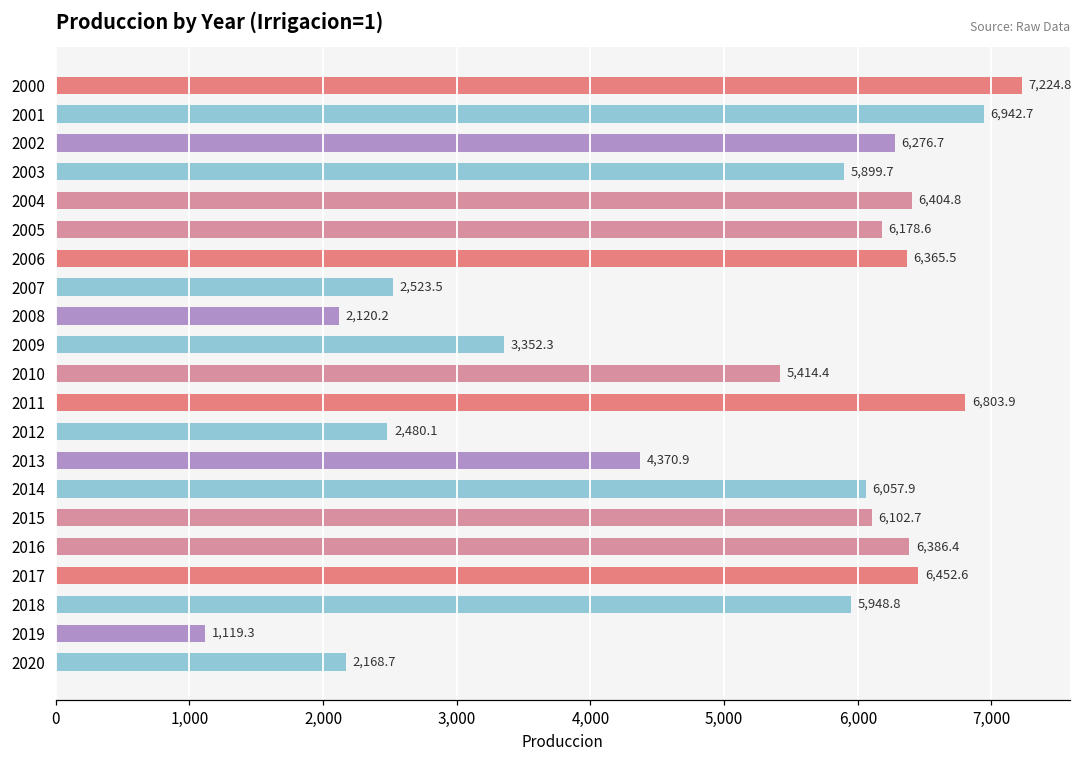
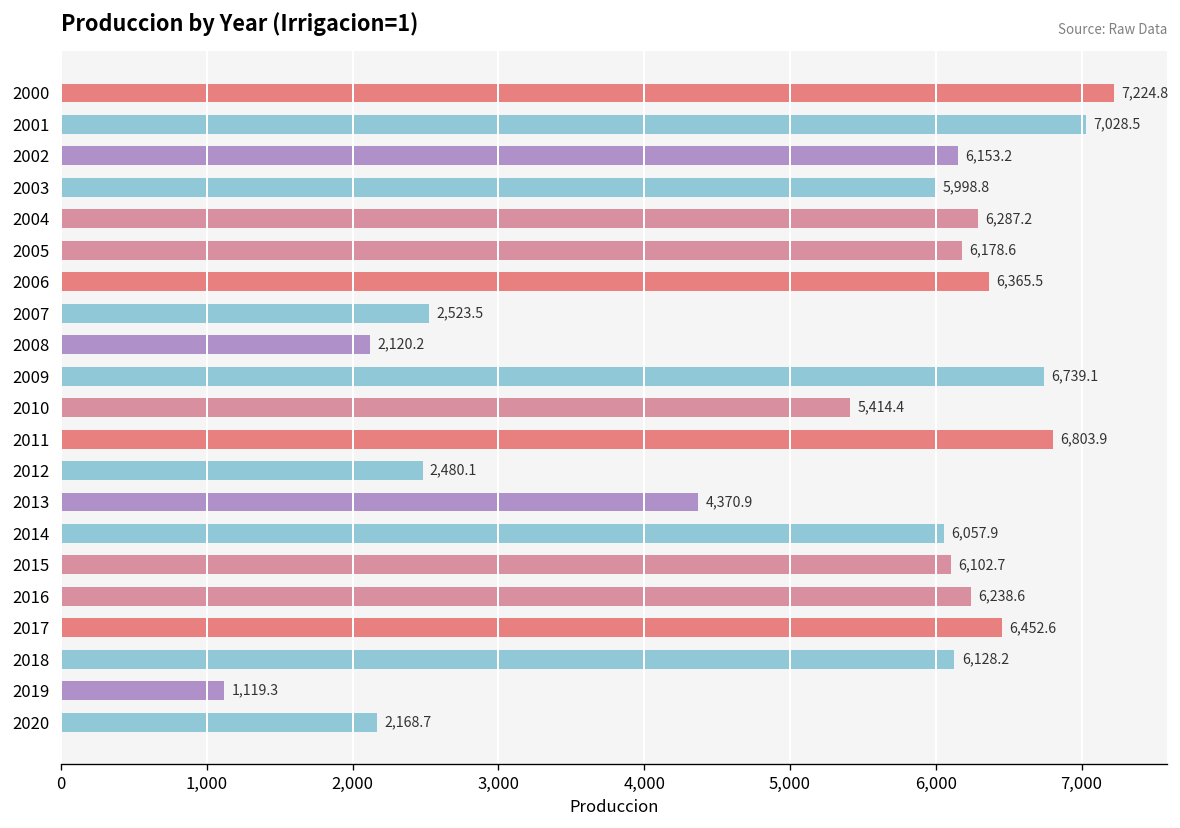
2001: 6,942.7 -> 7,028.5
2002: 6,276.7 -> 6,153.2
2003: 5,899.7 -> 5,998.8
2004: 6,404.8 -> 6,287.2
2009: 3,352.3 -> 6,739.1
2016: 6,386.4 -> 6,238.6
2018: 5,948.8 -> 6,128.2
